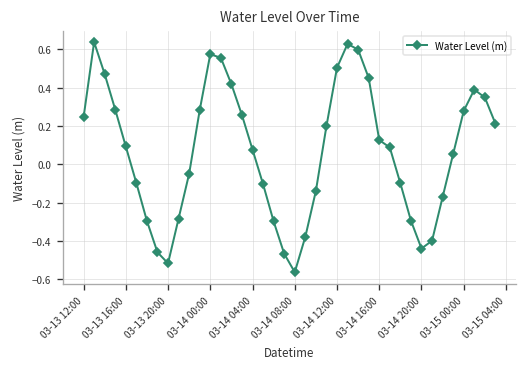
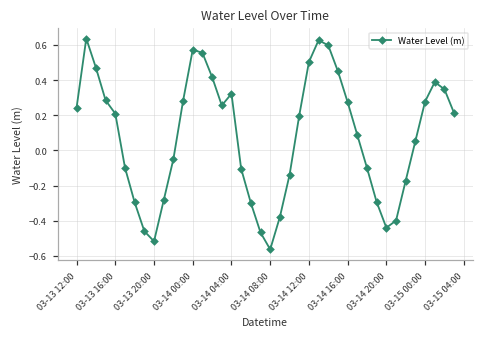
03-13 16:00: 0.09 -> 0.21
03-14 04:00: 0.08 -> 0.32
03-14 16:00: 0.13 -> 0.27
